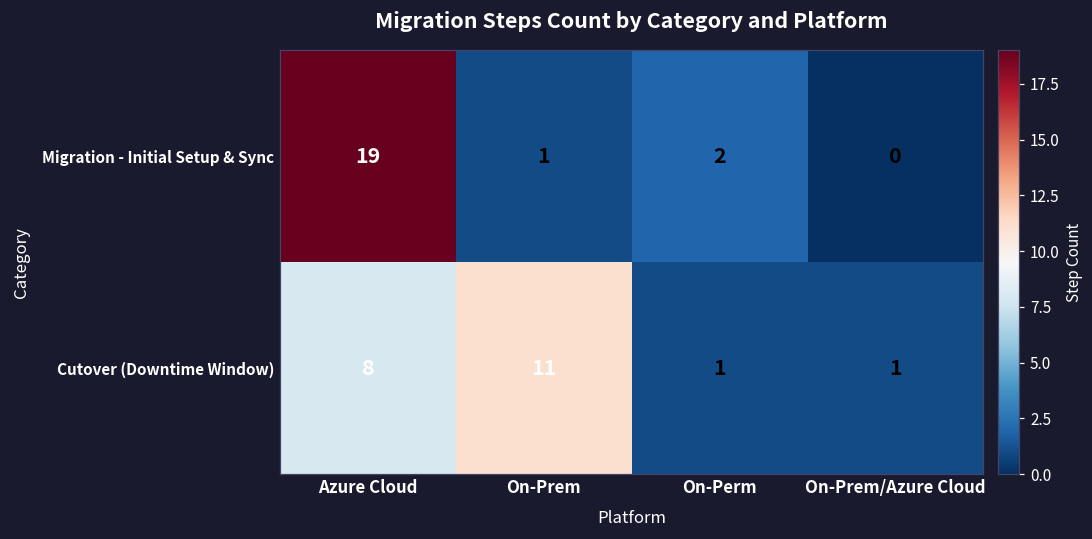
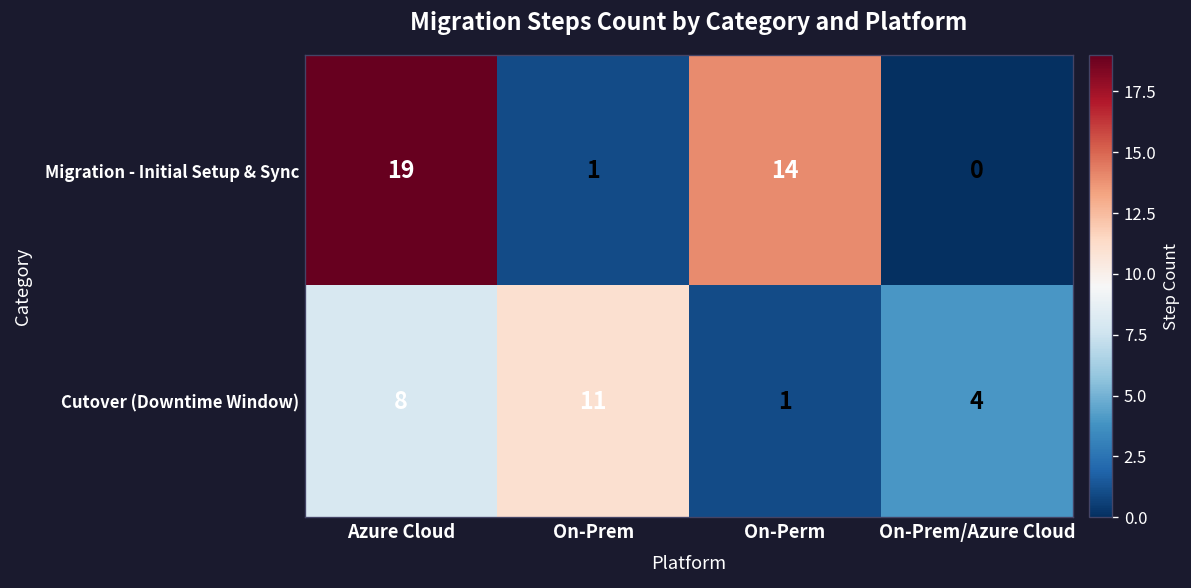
Migration - Initial Setup & Sync, On-Perm: 2 -> 14
Cutover (Downtime Window), On-Prem/Azure Cloud: 1 -> 4
